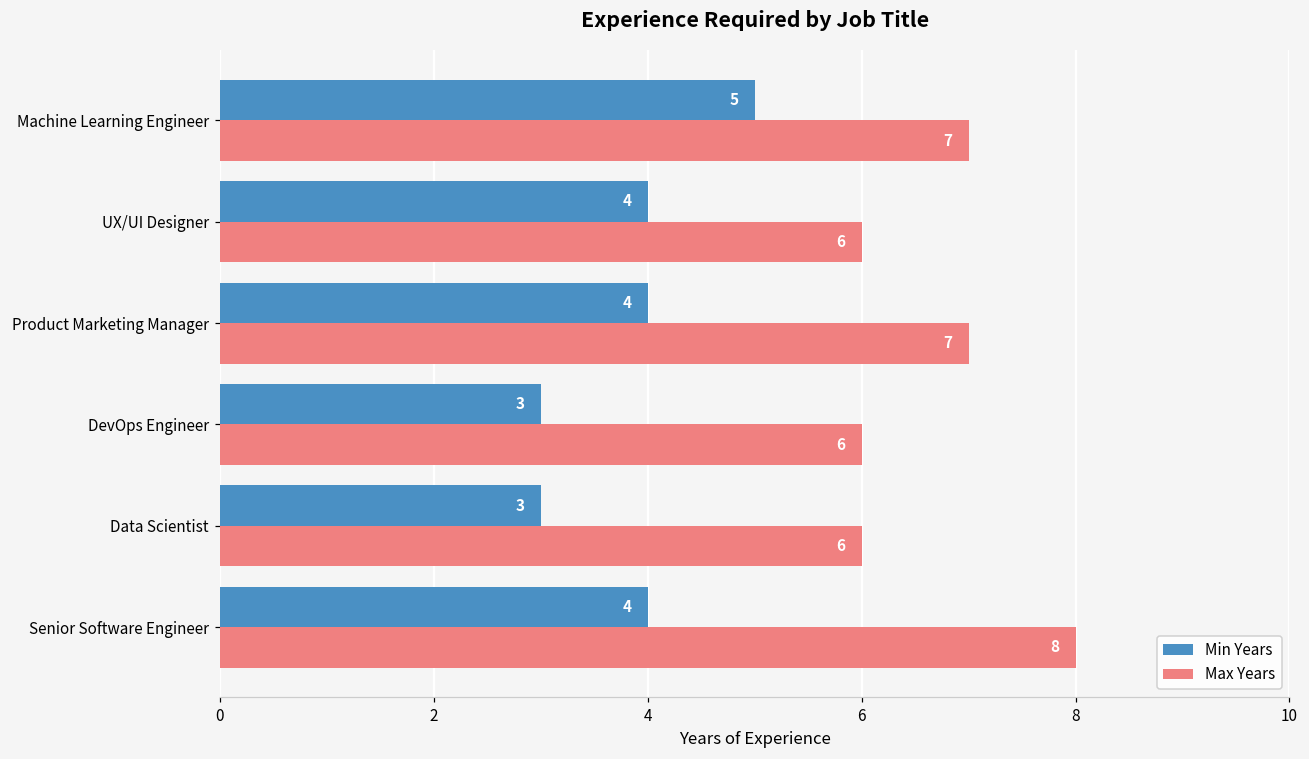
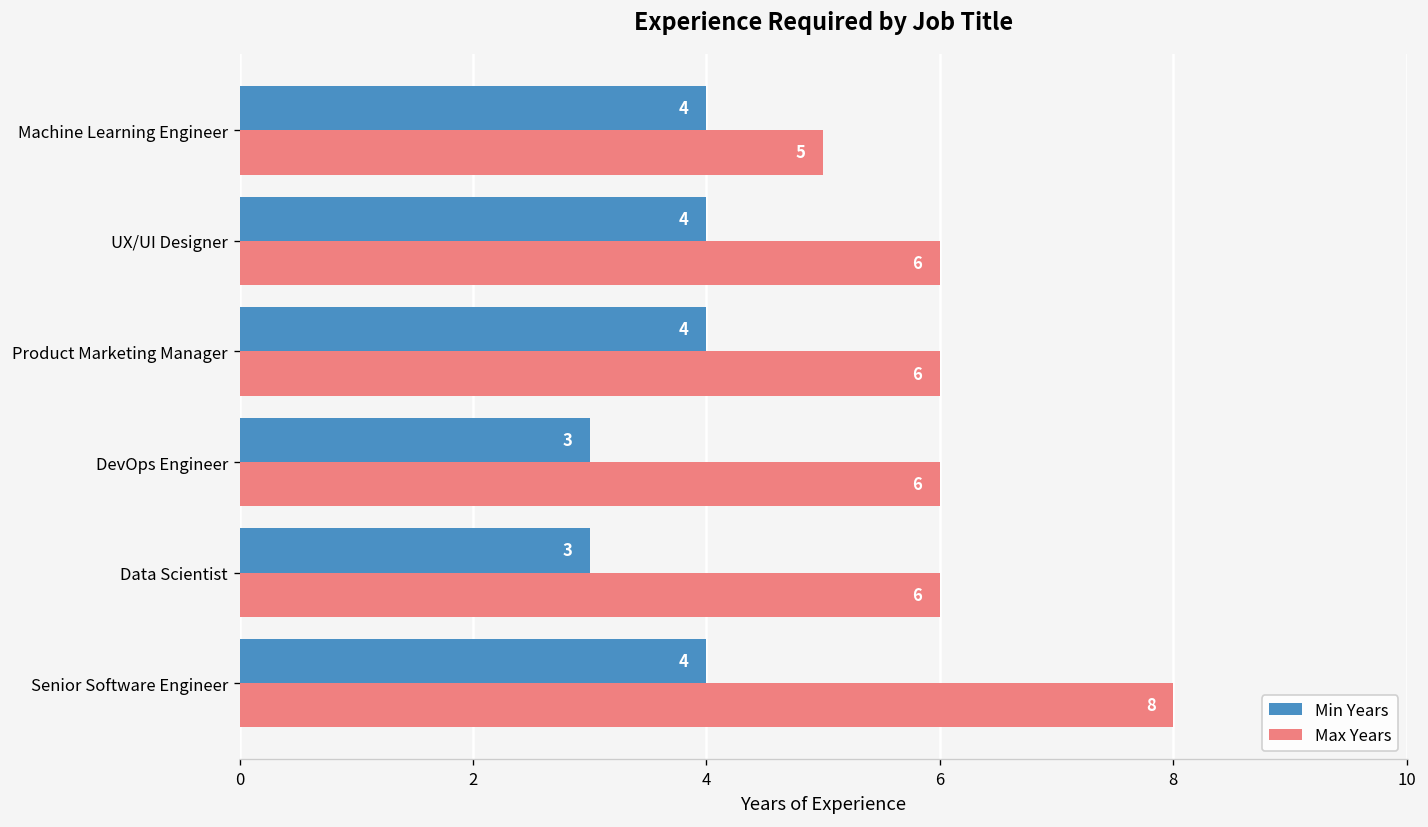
Min Years, Machine Learning Engineer: 5 -> 4
Max Years, Machine Learning Engineer: 7 -> 5
Max Years, Product Marketing Manager: 7 -> 6
